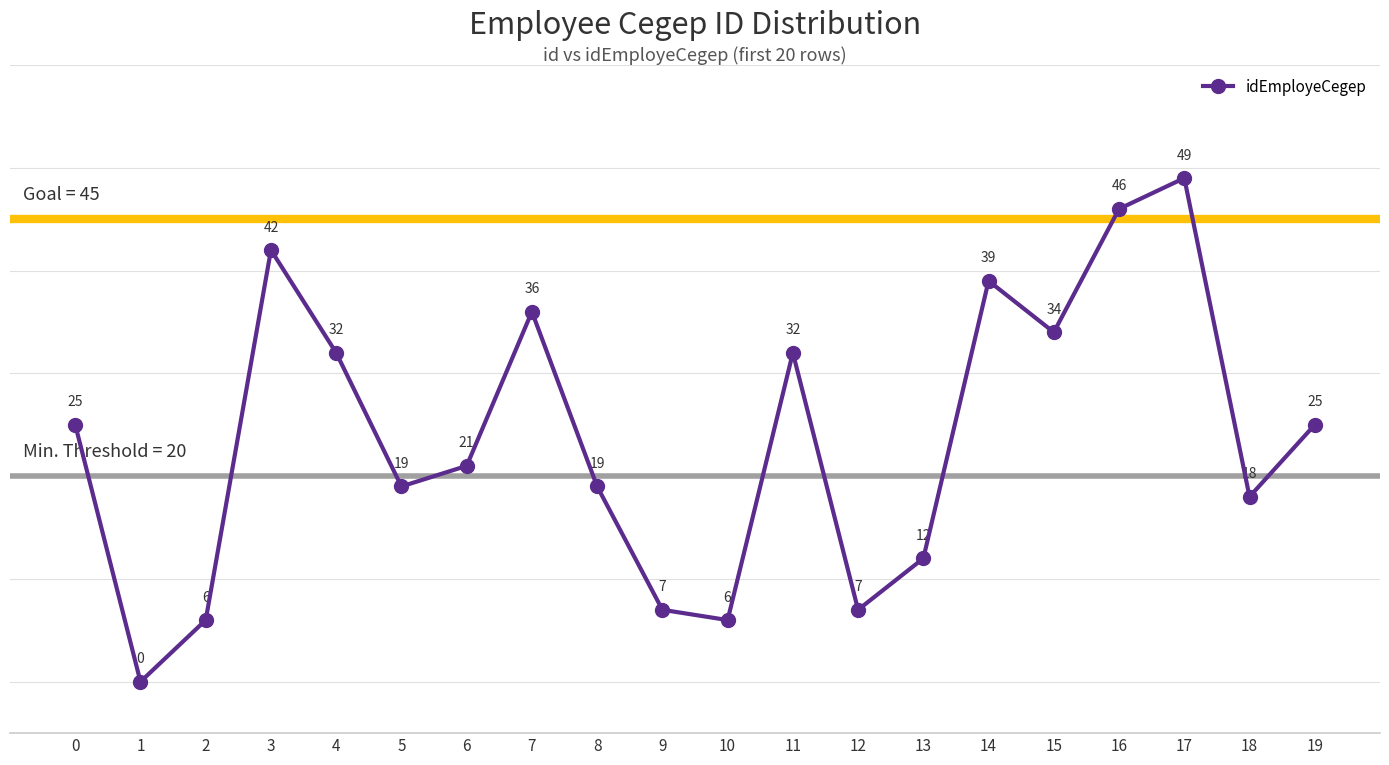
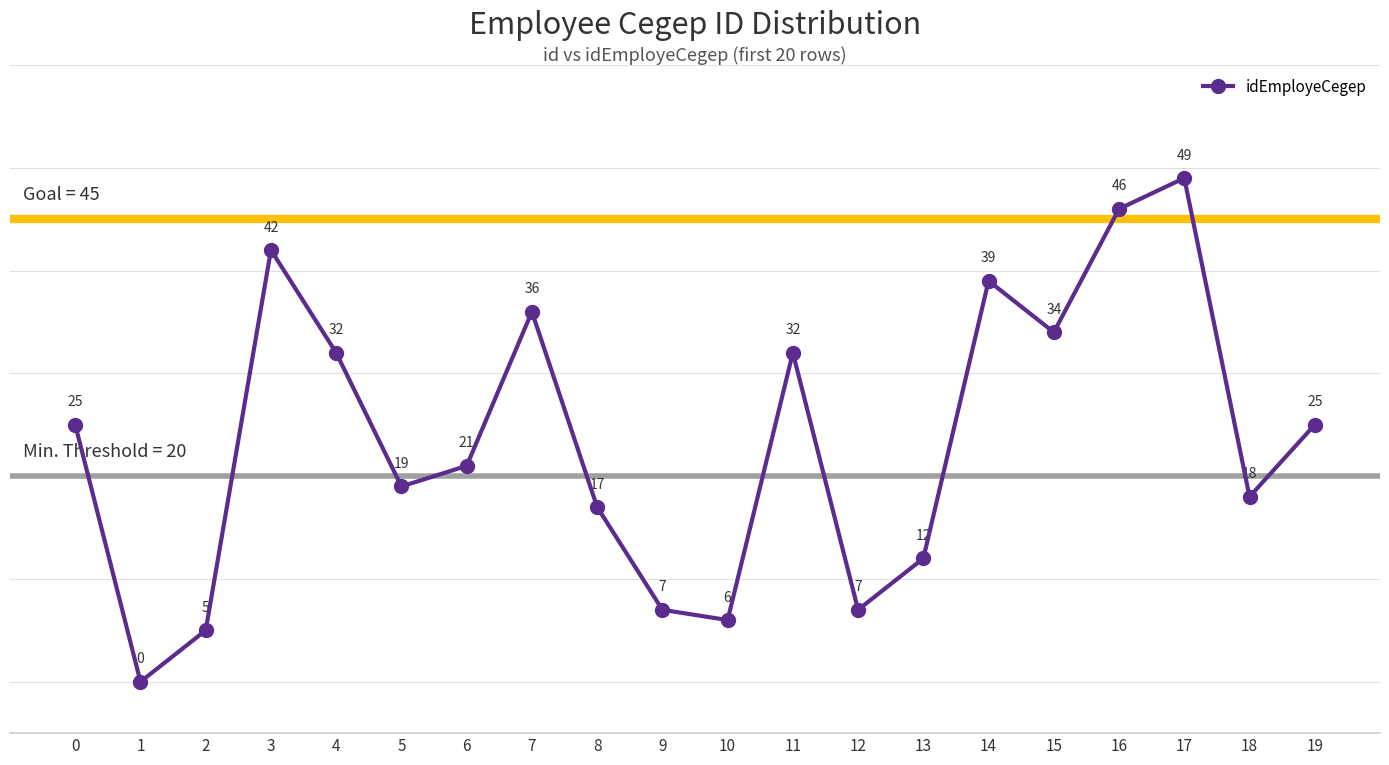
2: 6 -> 5
8: 19 -> 17
